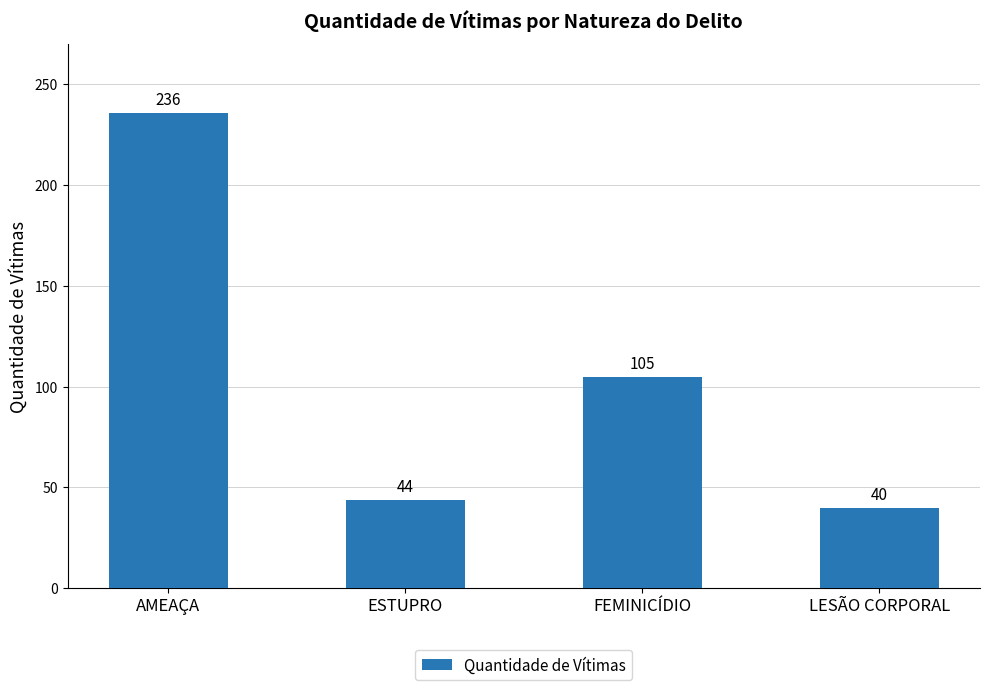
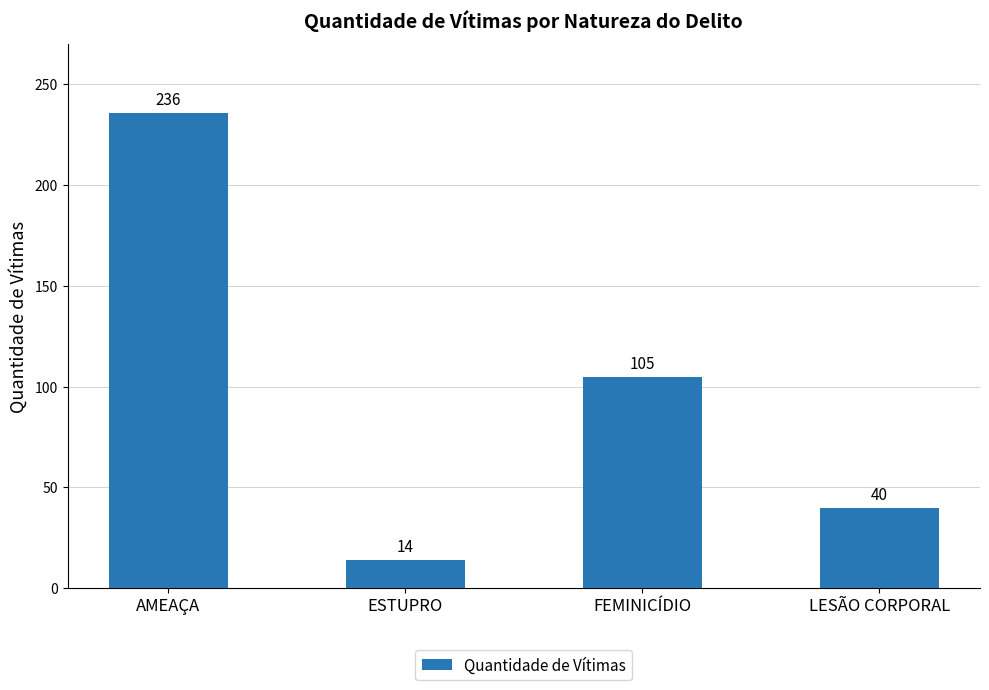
ESTUPRO: 44 -> 14
